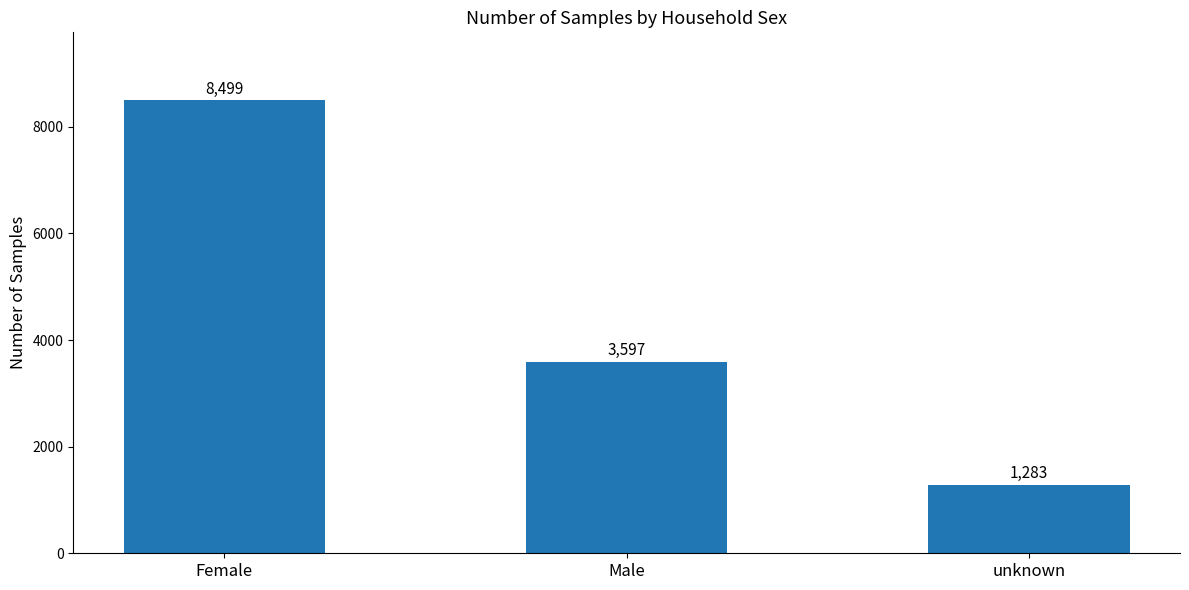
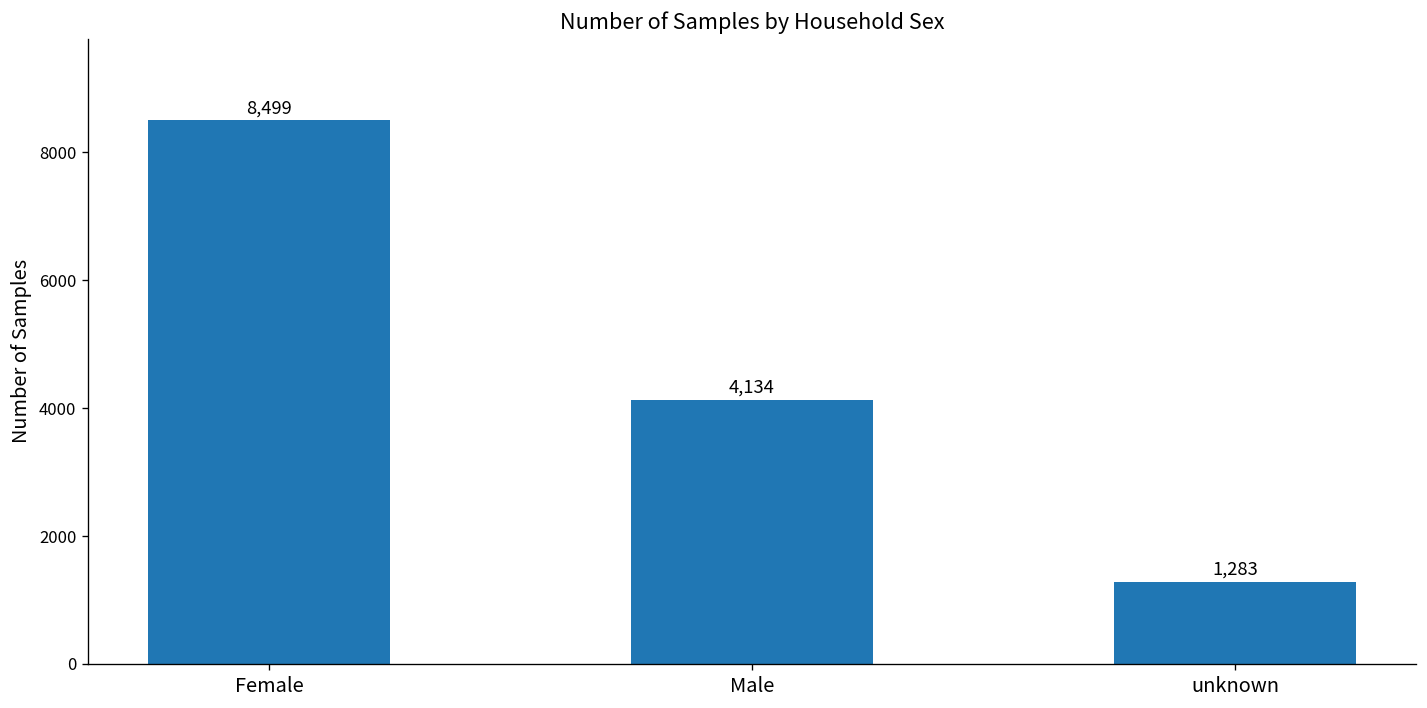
Male: 3,597 -> 4,134
